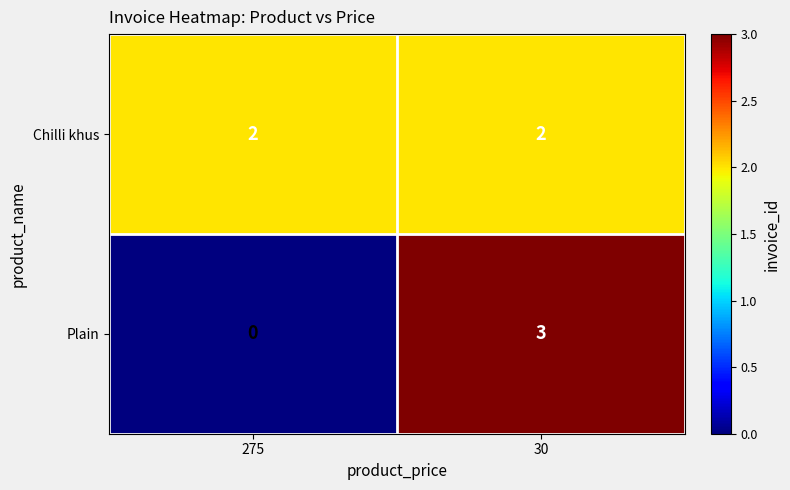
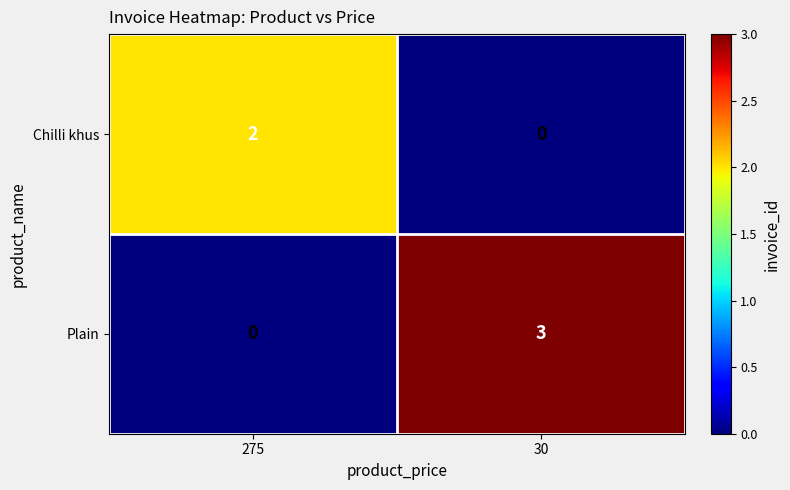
Chilli khus, 30: 2 -> 0
